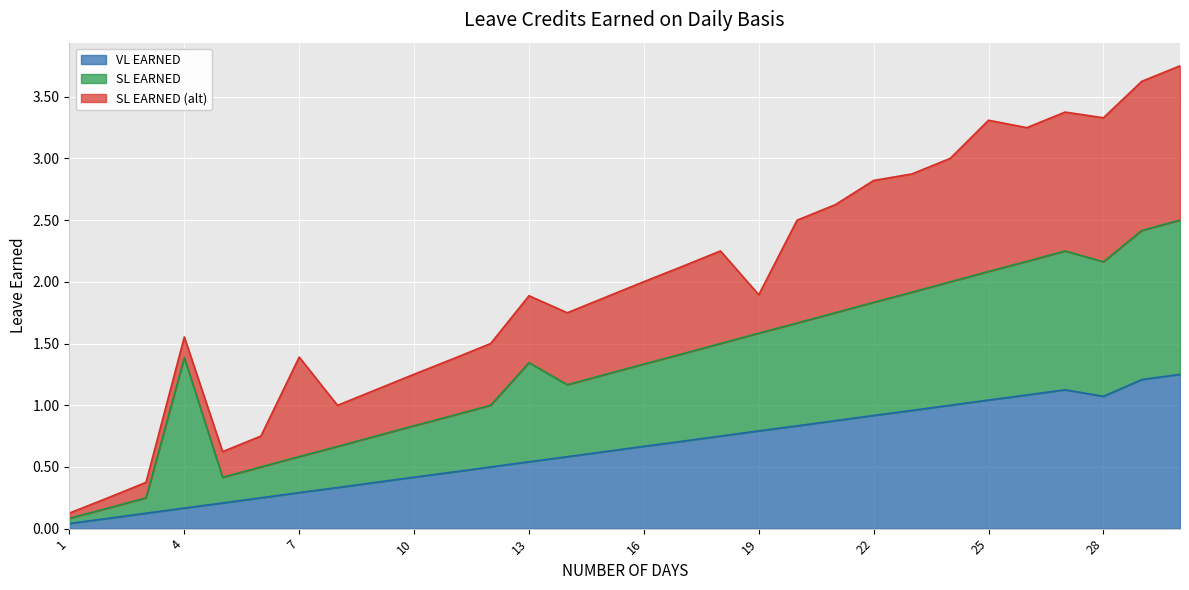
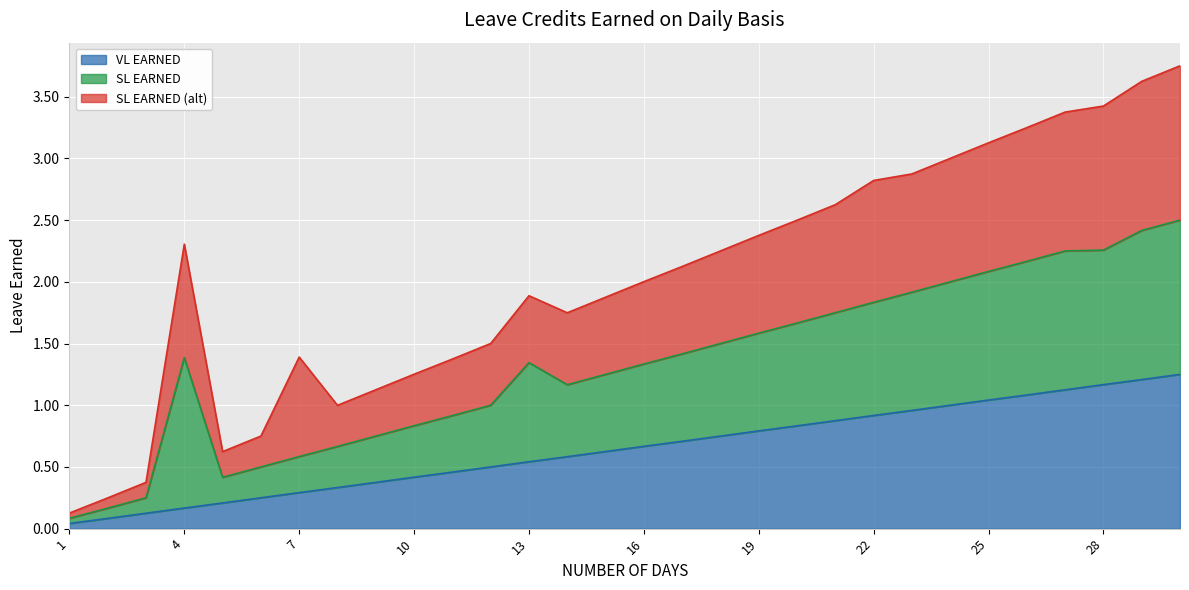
SL EARNED (alt), 4: 0.17 -> 0.92
SL EARNED (alt), 19: 0.31 -> 0.79
SL EARNED (alt), 25: 1.23 -> 1.04
VL EARNED, 28: 1.07 -> 1.17
